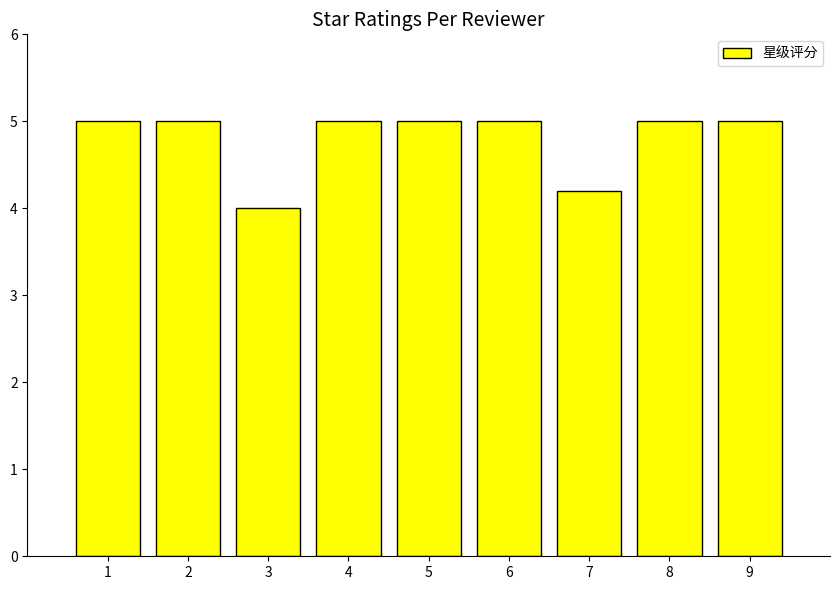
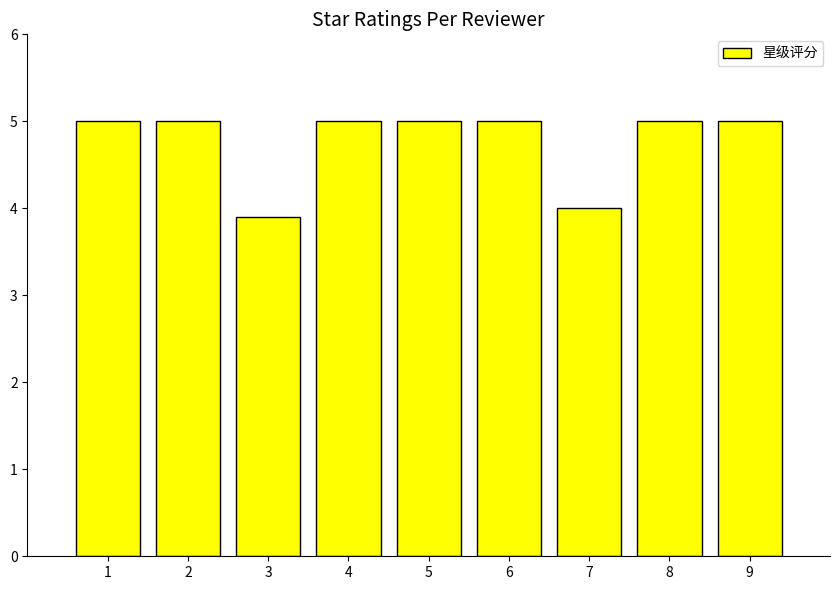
3: 4.0 -> 3.9
7: 4.2 -> 4.0
